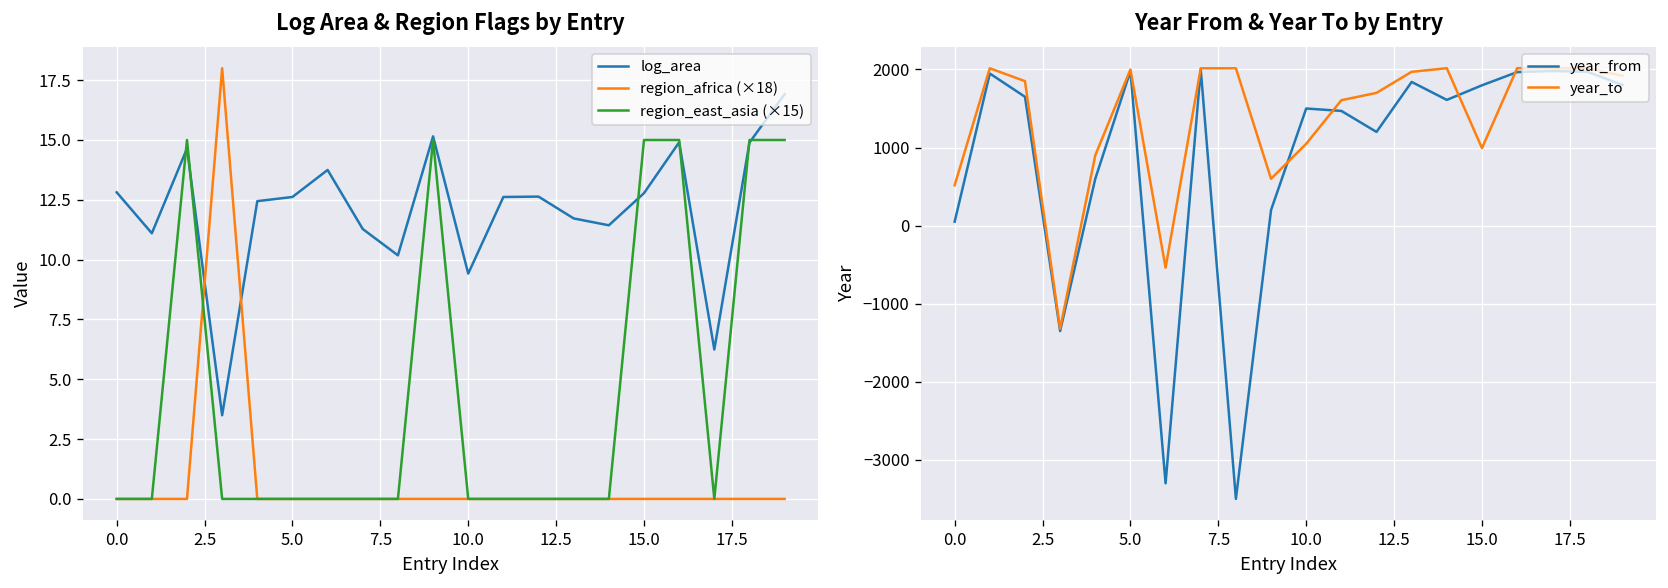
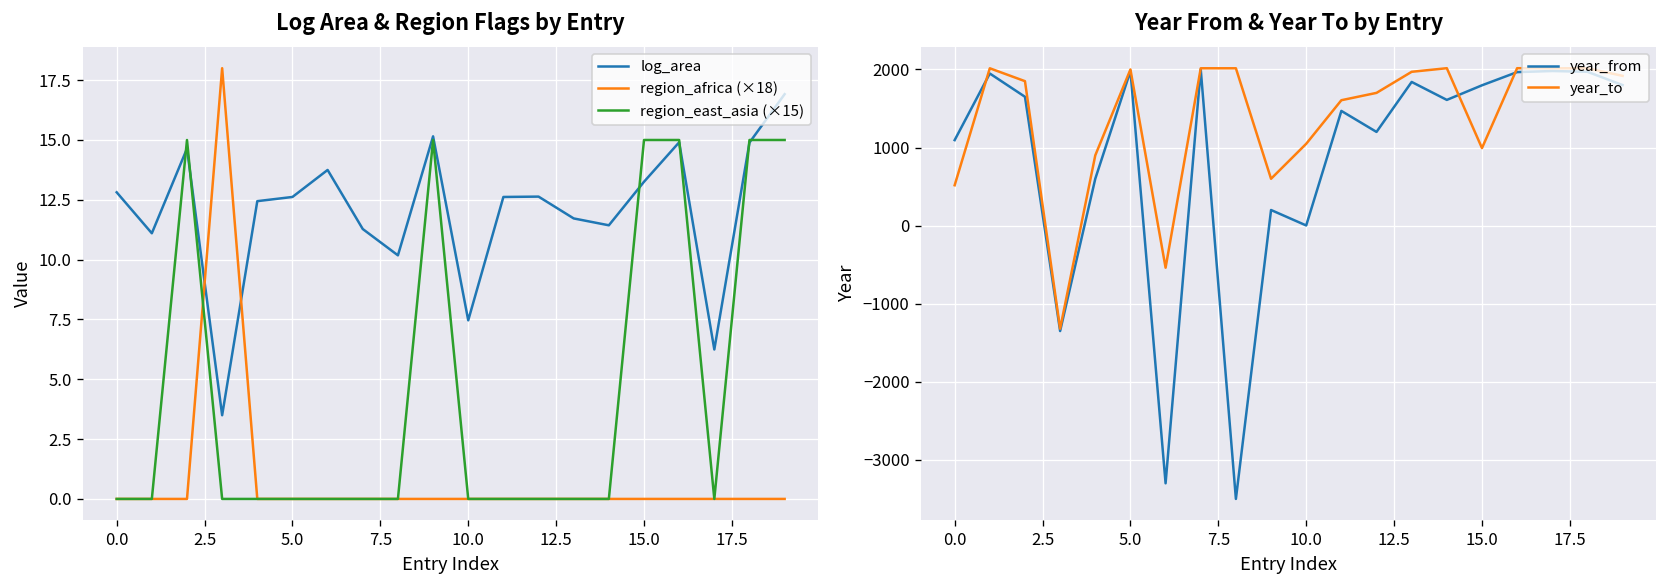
Log Area & Region Flags by Entry, log_area, 10.0: 9.4 -> 7.5
Log Area & Region Flags by Entry, log_area, 15.0: 12.8 -> 13.3
Year From & Year To by Entry, year_from, 0.0: 100 -> 1100
Year From & Year To by Entry, year_from, 10.0: 1500 -> 0
